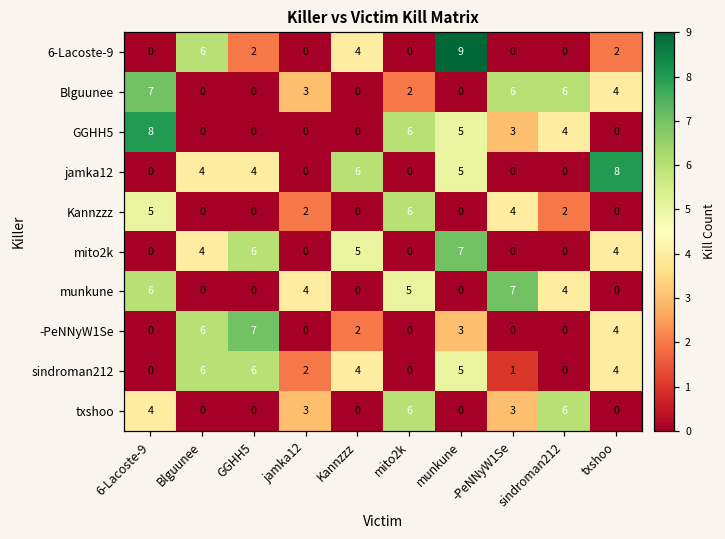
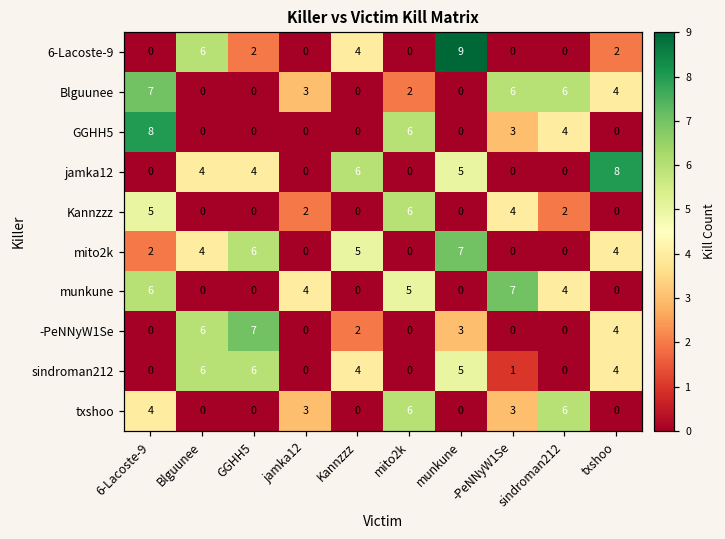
GGHH5, munkune: 5 -> 0
mito2k, 6-Lacoste-9: 0 -> 2
sindroman212, jamka12: 2 -> 0
